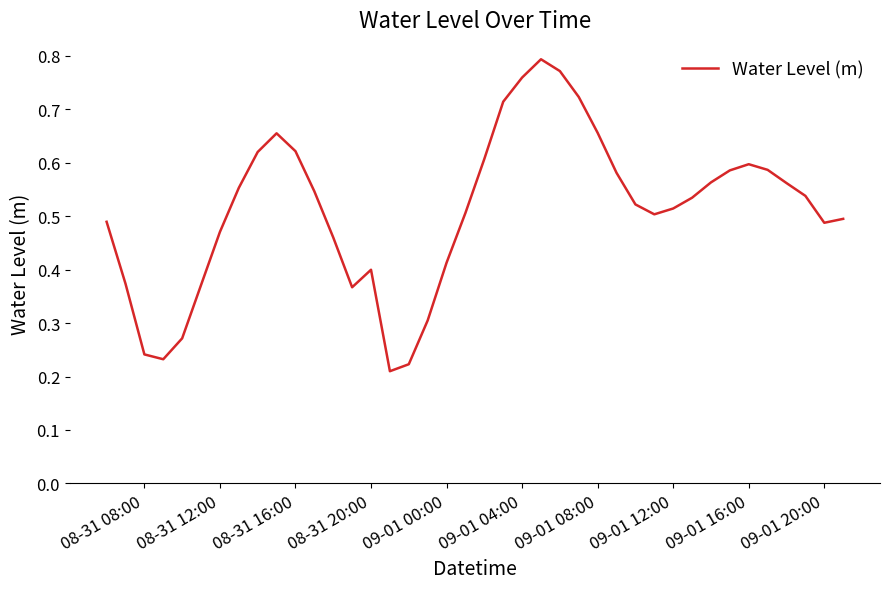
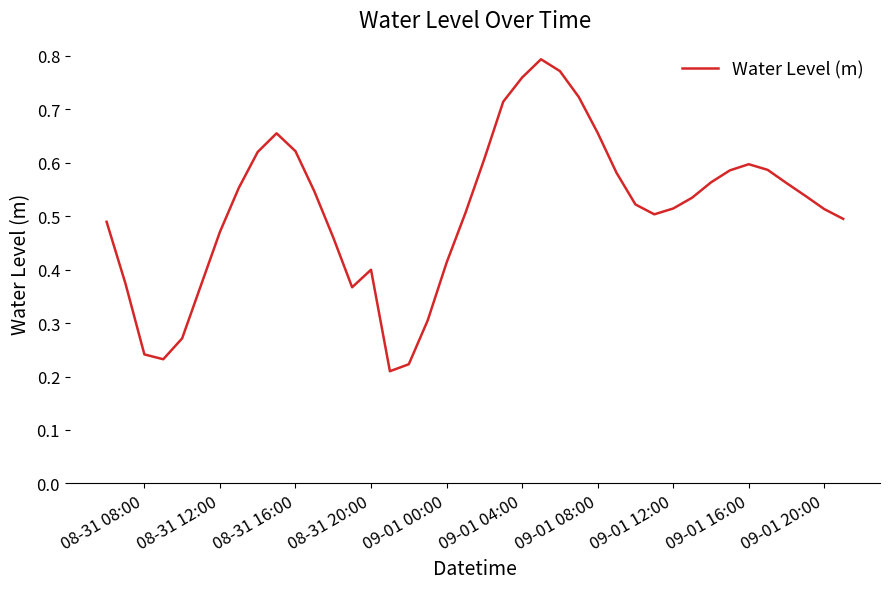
09-01 20:00: 0.49 -> 0.51
